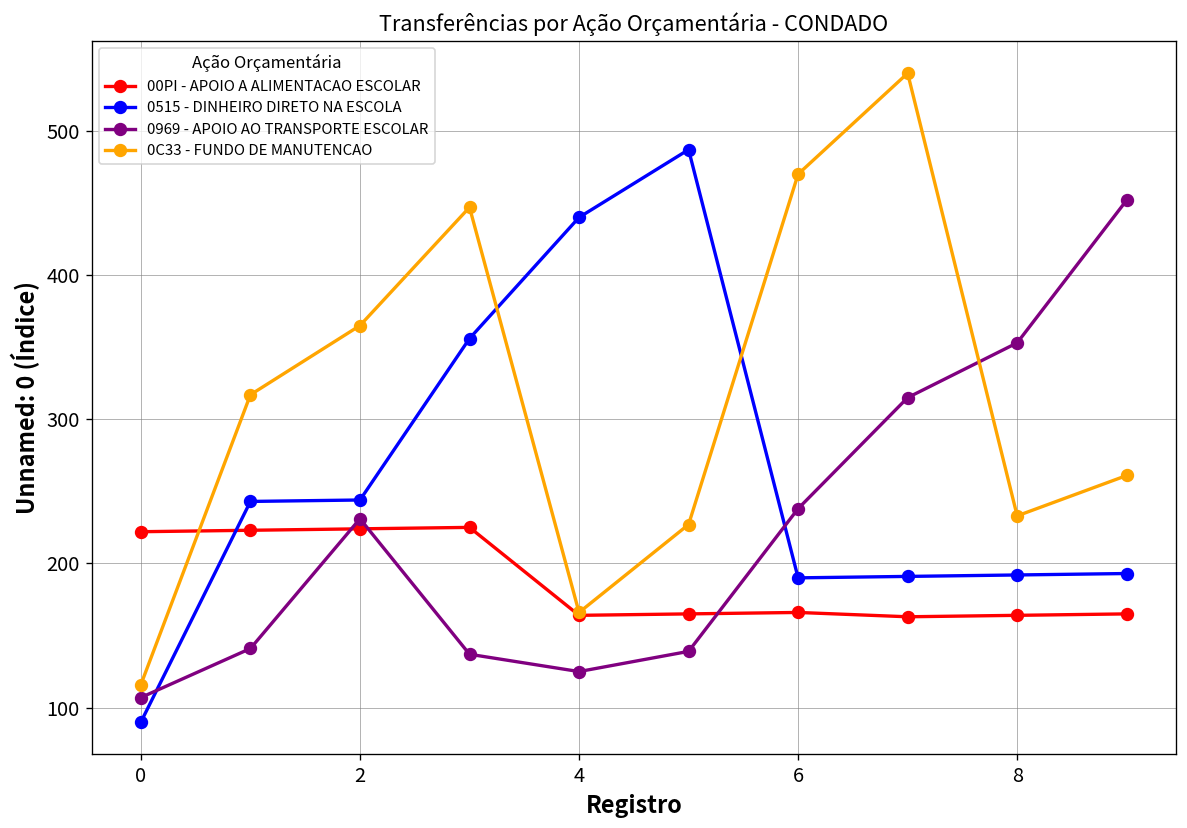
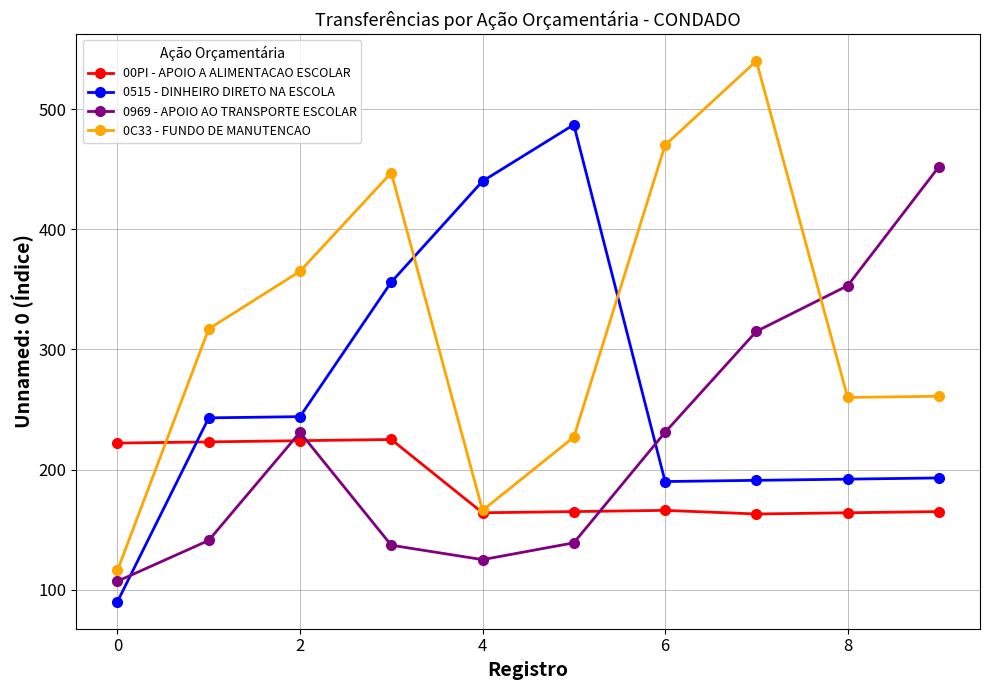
0969 - APOIO AO TRANSPORTE ESCOLAR, 6: 238 -> 231
0C33 - FUNDO DE MANUTENCAO, 8: 233 -> 260
